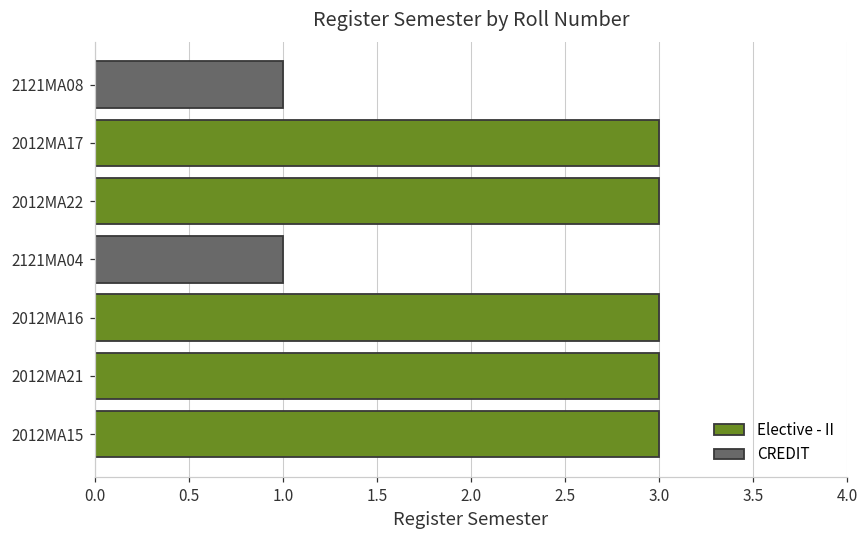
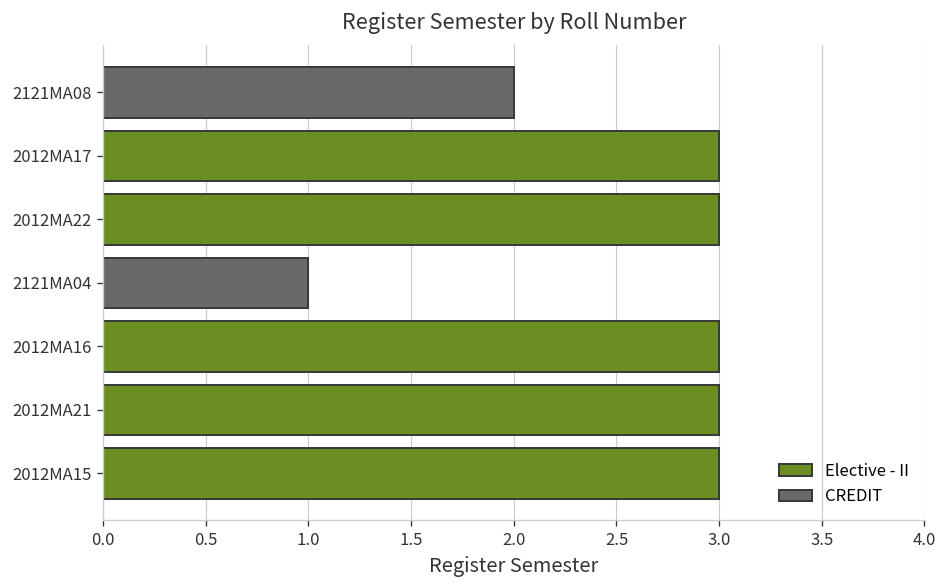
2121MA08: 1 -> 2
